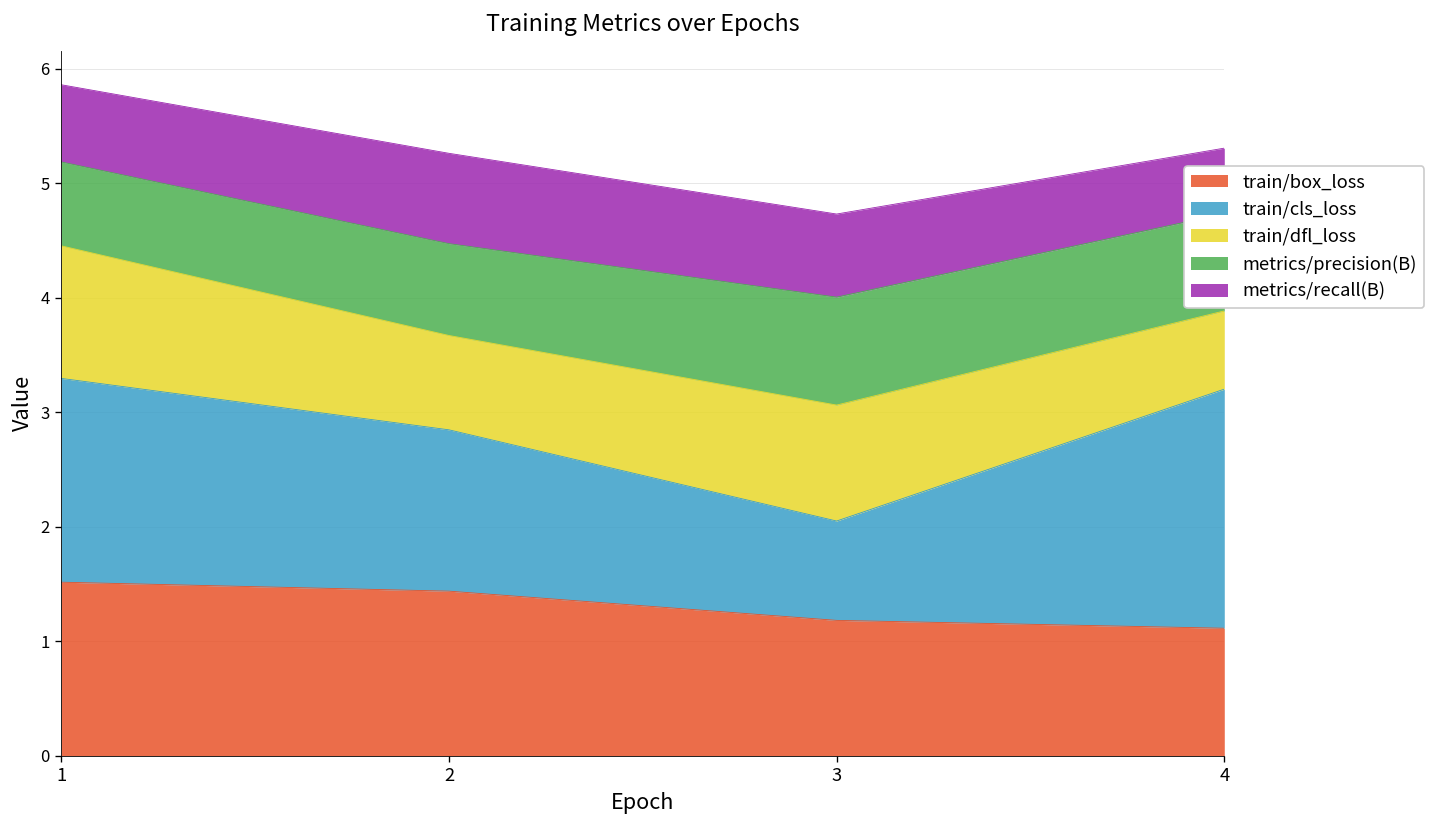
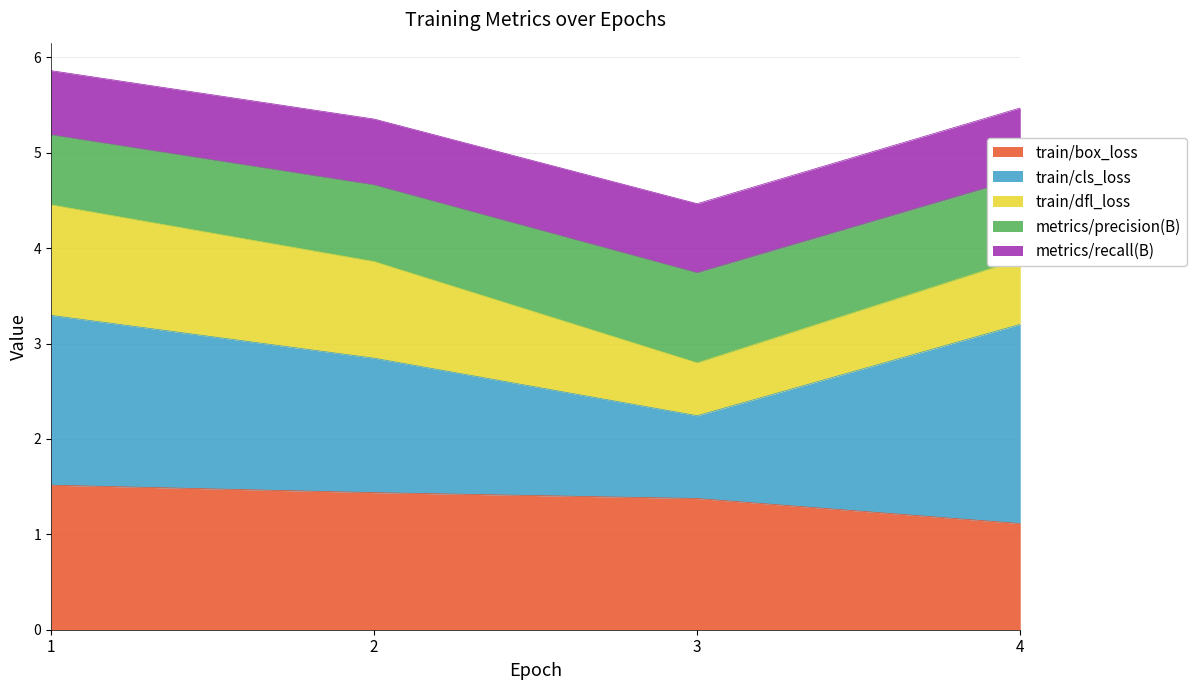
train/dfl_loss, 2: 0.8 -> 1.0
metrics/recall(B), 2: 0.8 -> 0.7
train/box_loss, 3: 1.2 -> 1.4
train/dfl_loss, 3: 1.0 -> 0.6
metrics/recall(B), 4: 0.6 -> 0.7
